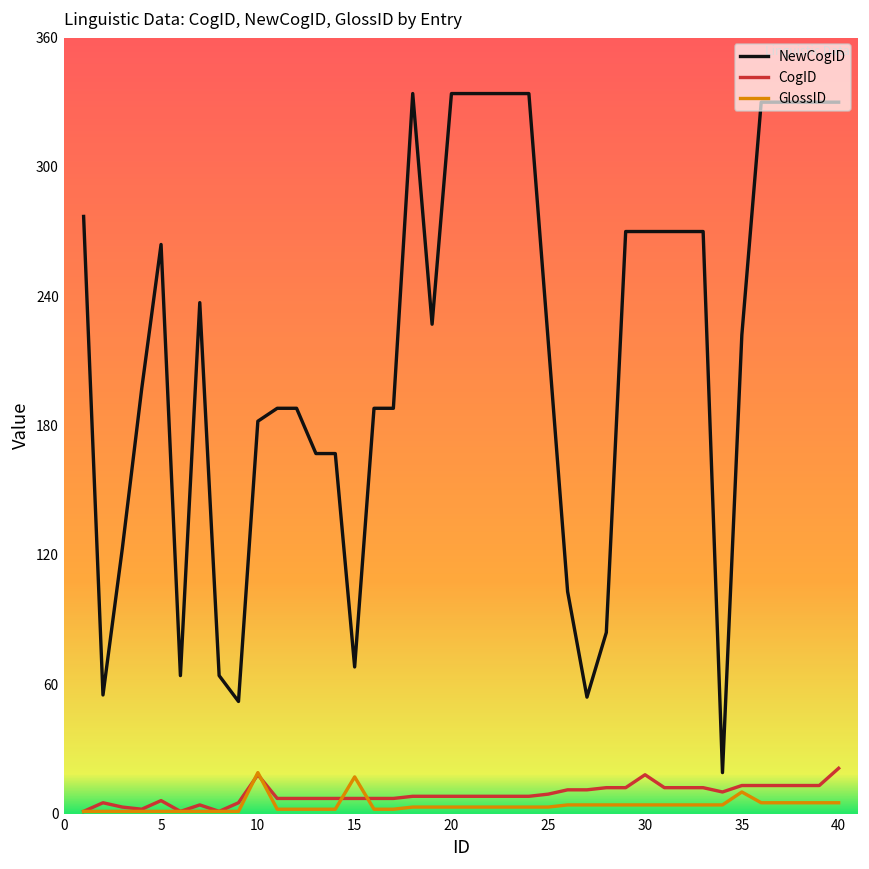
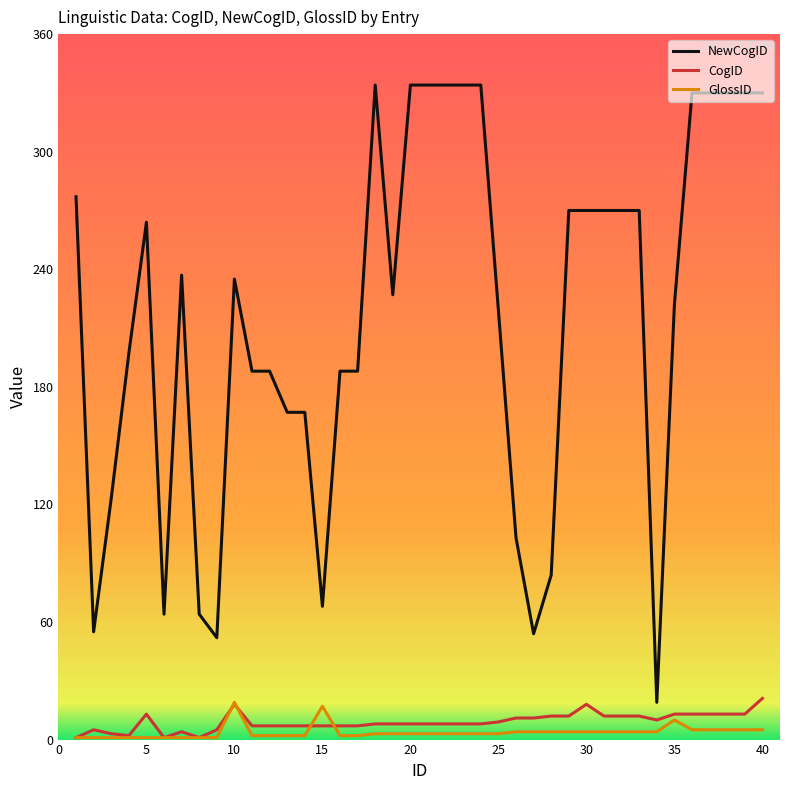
CogID, 5: 6 -> 13
NewCogID, 10: 182 -> 235
